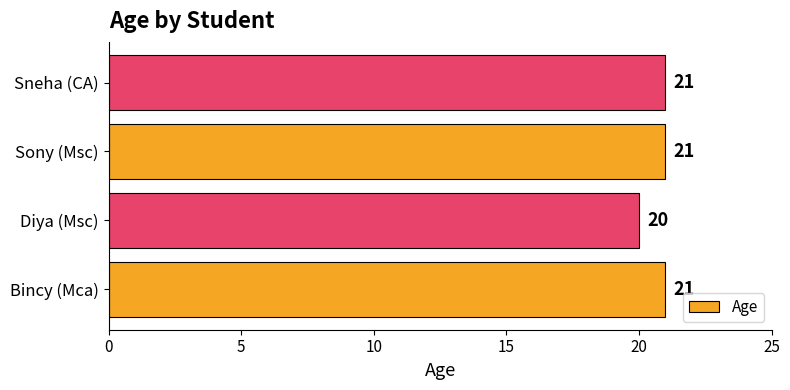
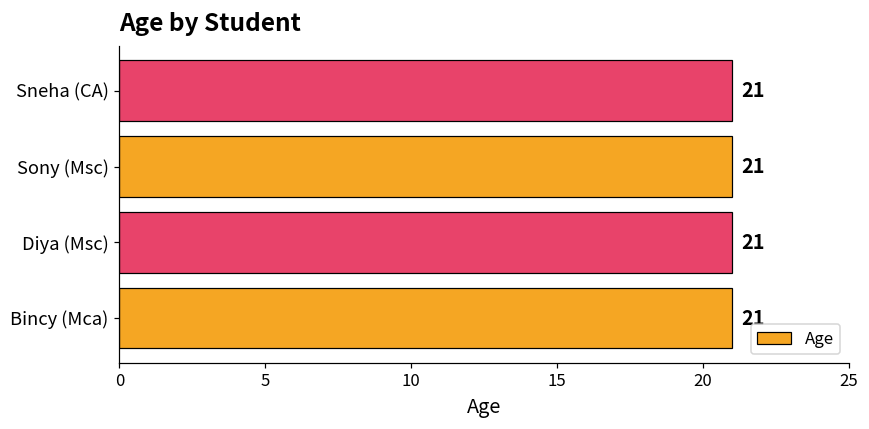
Diya (Msc): 20 -> 21
